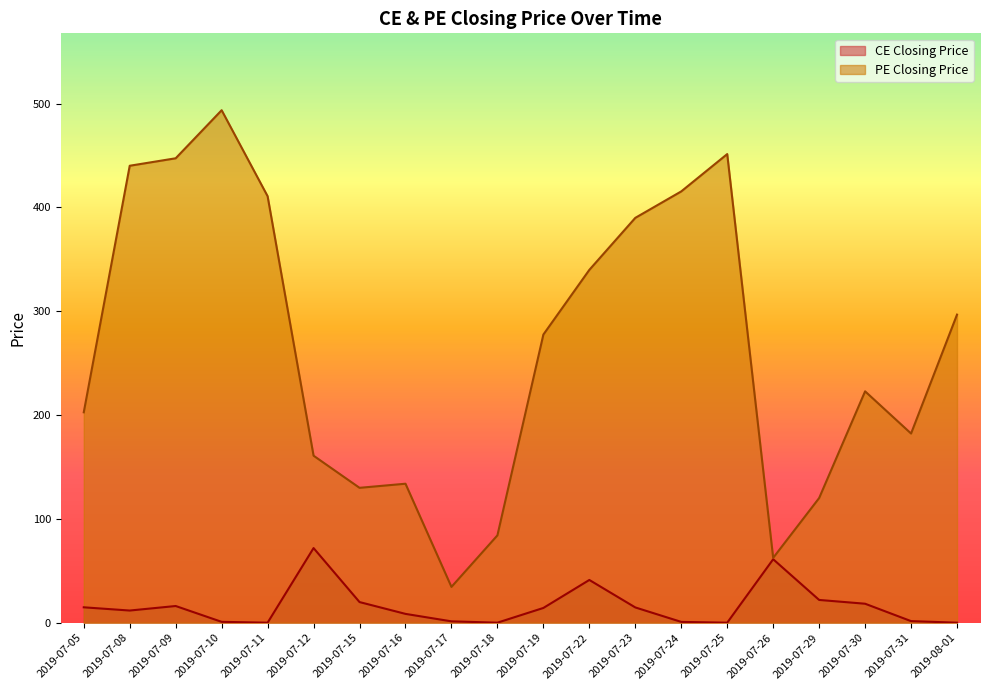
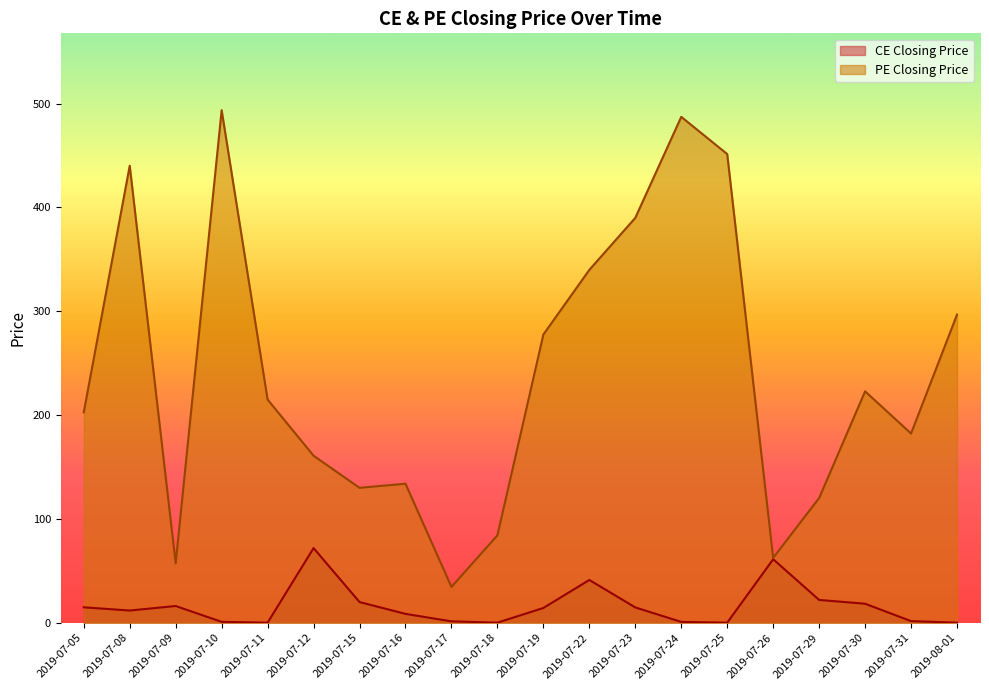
PE Closing Price, 2019-07-09: 447 -> 57
PE Closing Price, 2019-07-11: 411 -> 215
PE Closing Price, 2019-07-24: 416 -> 487
